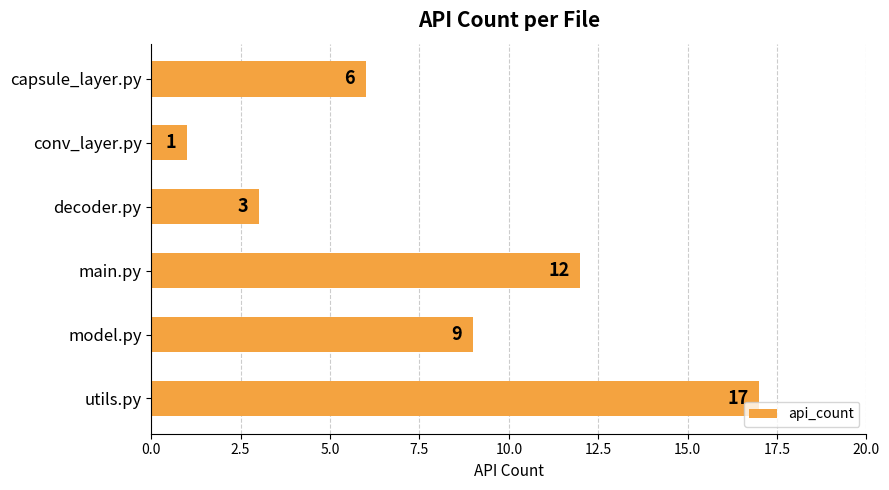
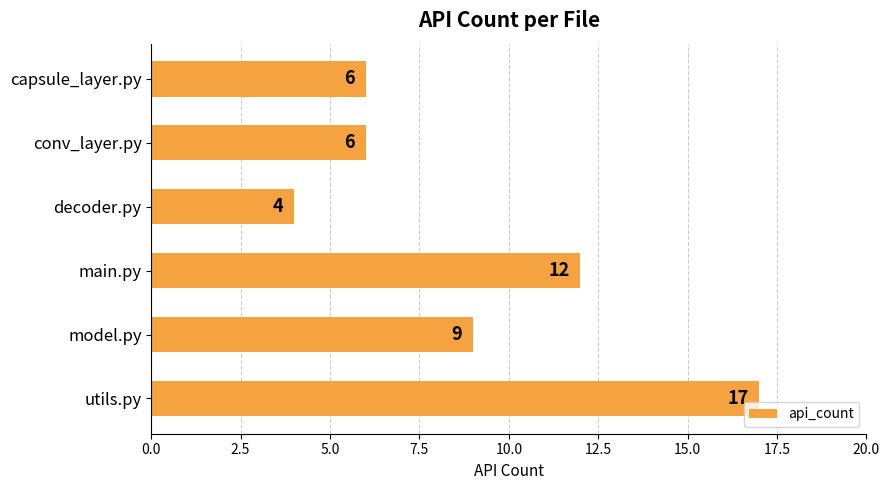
conv_layer.py: 1 -> 6
decoder.py: 3 -> 4
